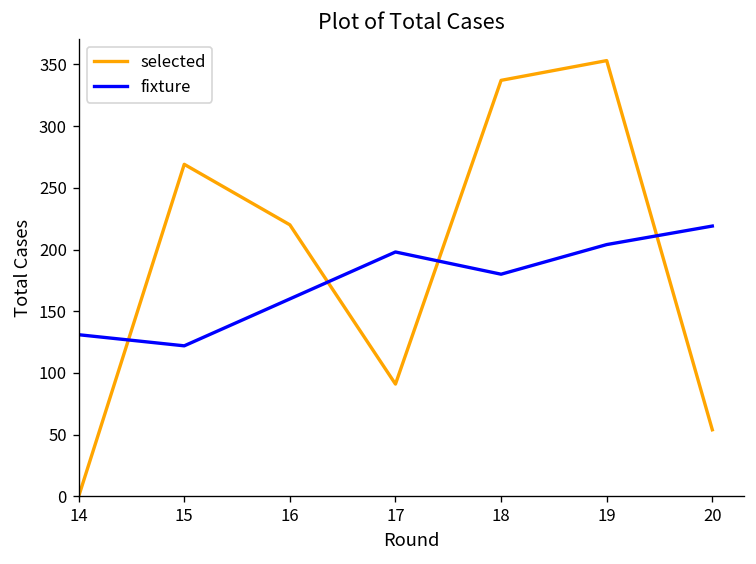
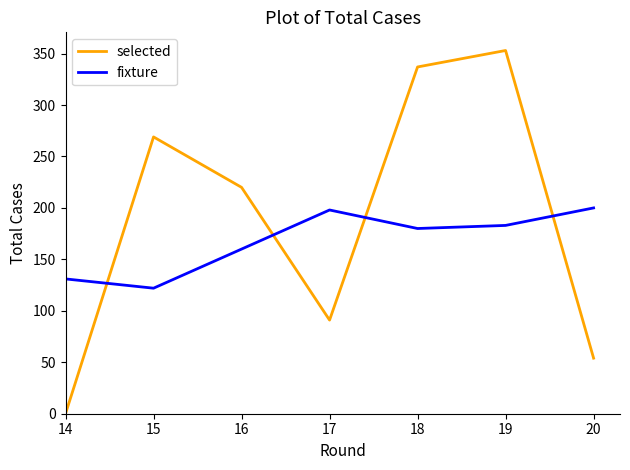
fixture, 19: 204 -> 183
fixture, 20: 219 -> 200
